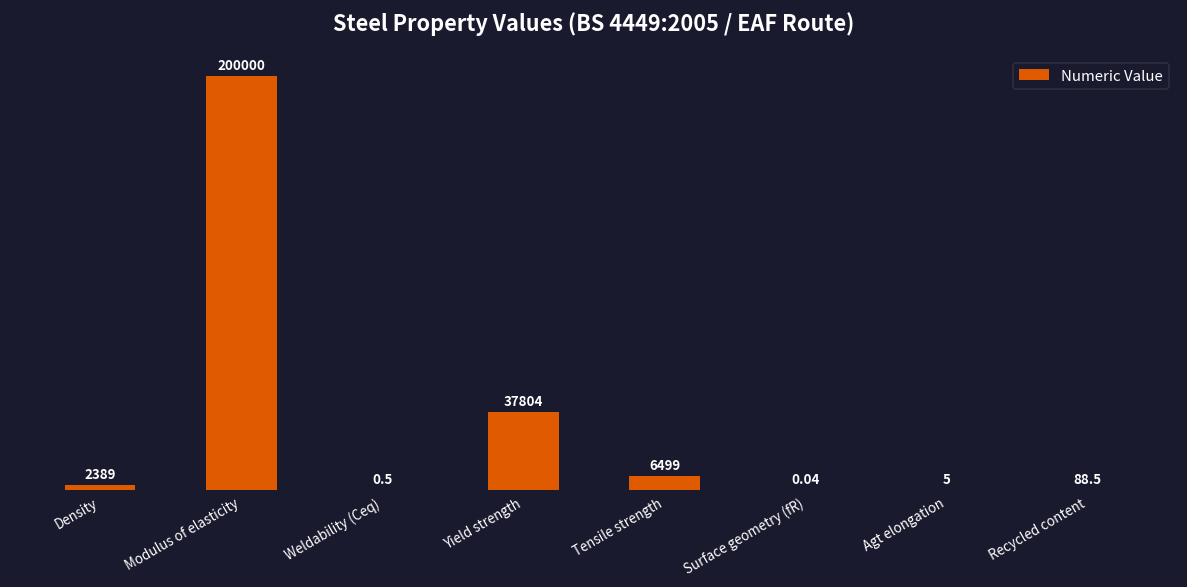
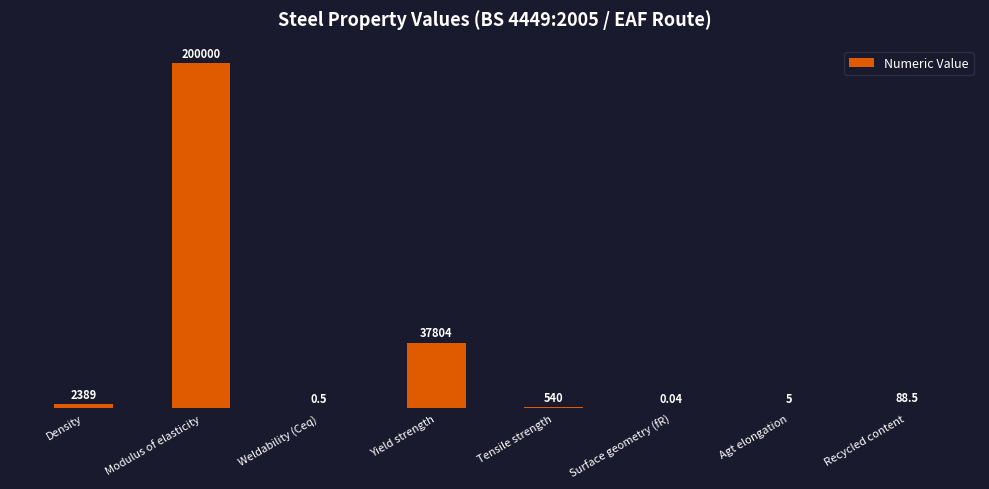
Tensile strength: 6499 -> 540
